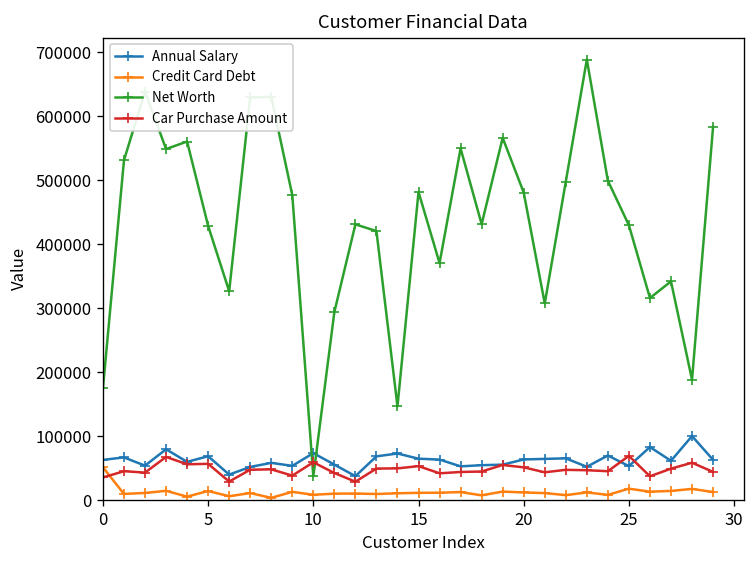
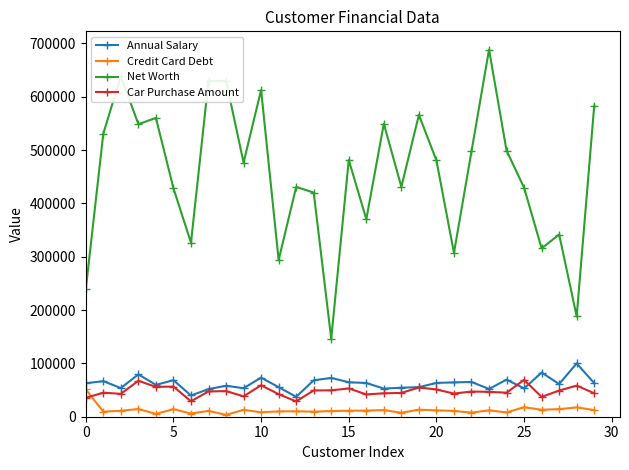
Net Worth, 0: 170000 -> 240000
Net Worth, 10: 40000 -> 610000
